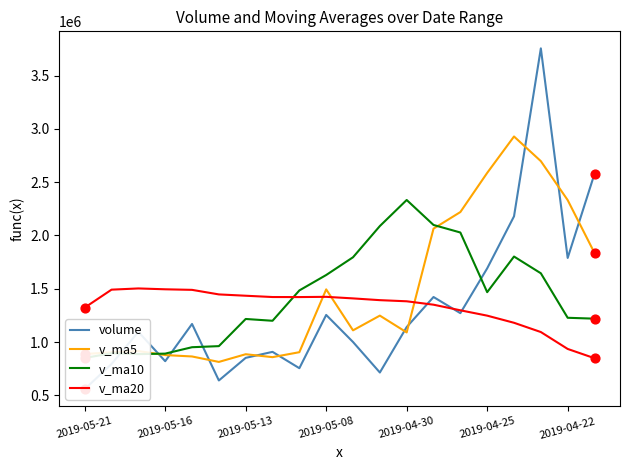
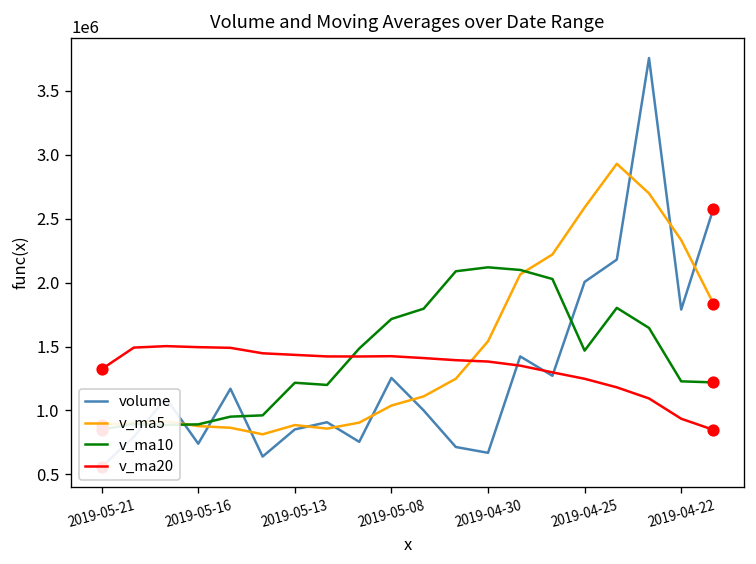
volume, 2019-05-16: 820000 -> 740000
v_ma5, 2019-05-08: 1490000 -> 1040000
v_ma10, 2019-05-08: 1630000 -> 1720000
volume, 2019-04-30: 1140000 -> 670000
v_ma5, 2019-04-30: 1090000 -> 1540000
v_ma10, 2019-04-30: 2330000 -> 2120000
volume, 2019-04-25: 1690000 -> 2010000
